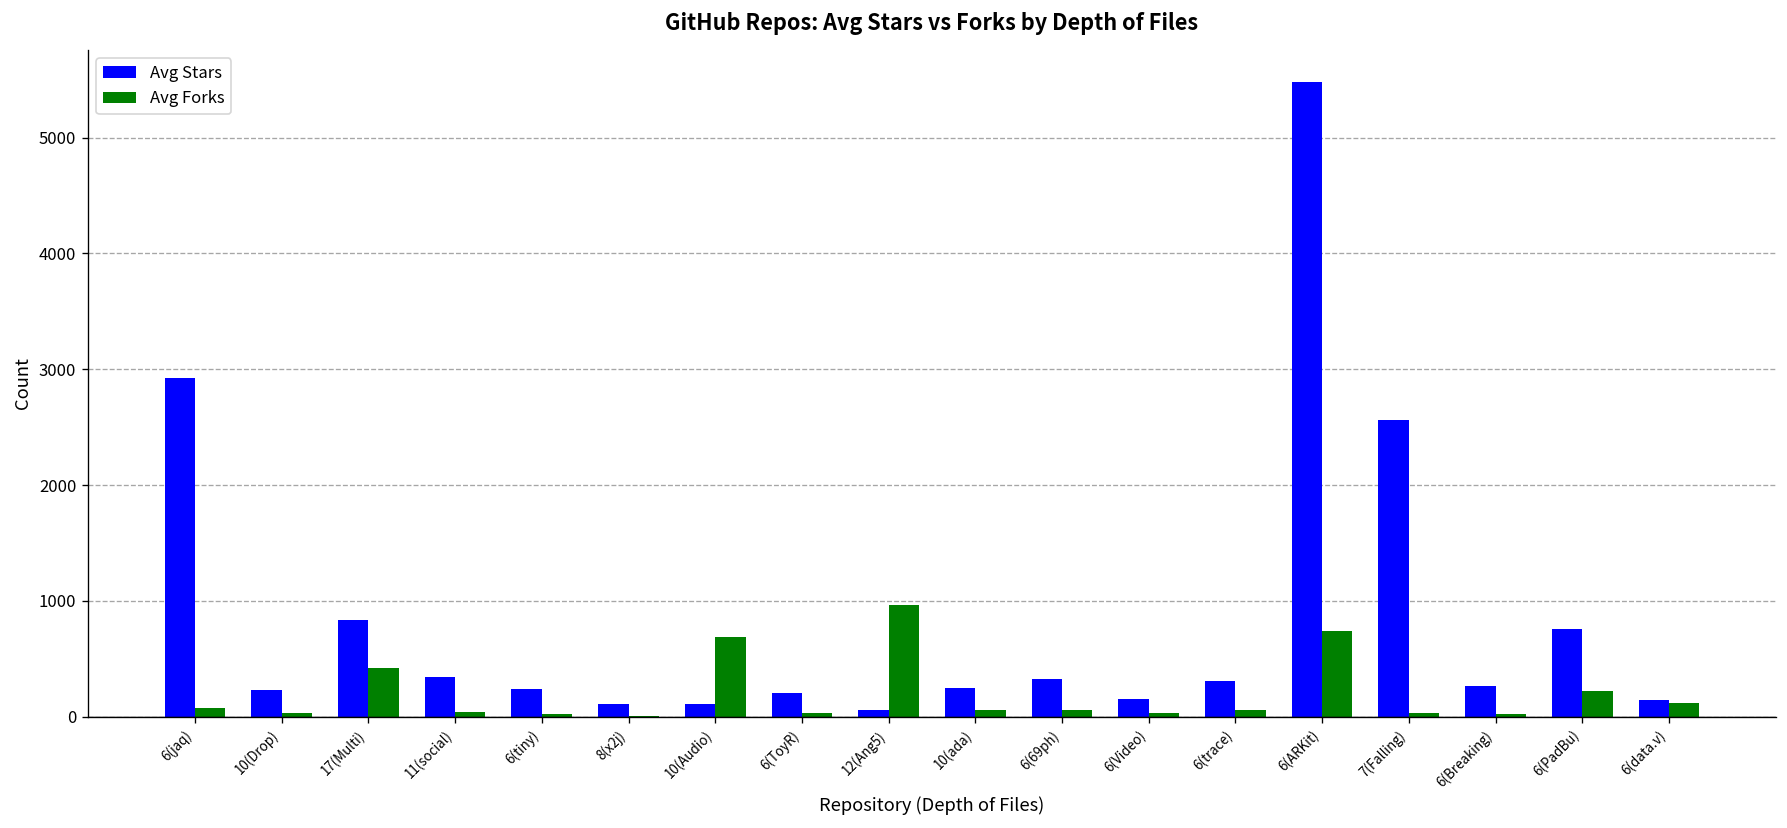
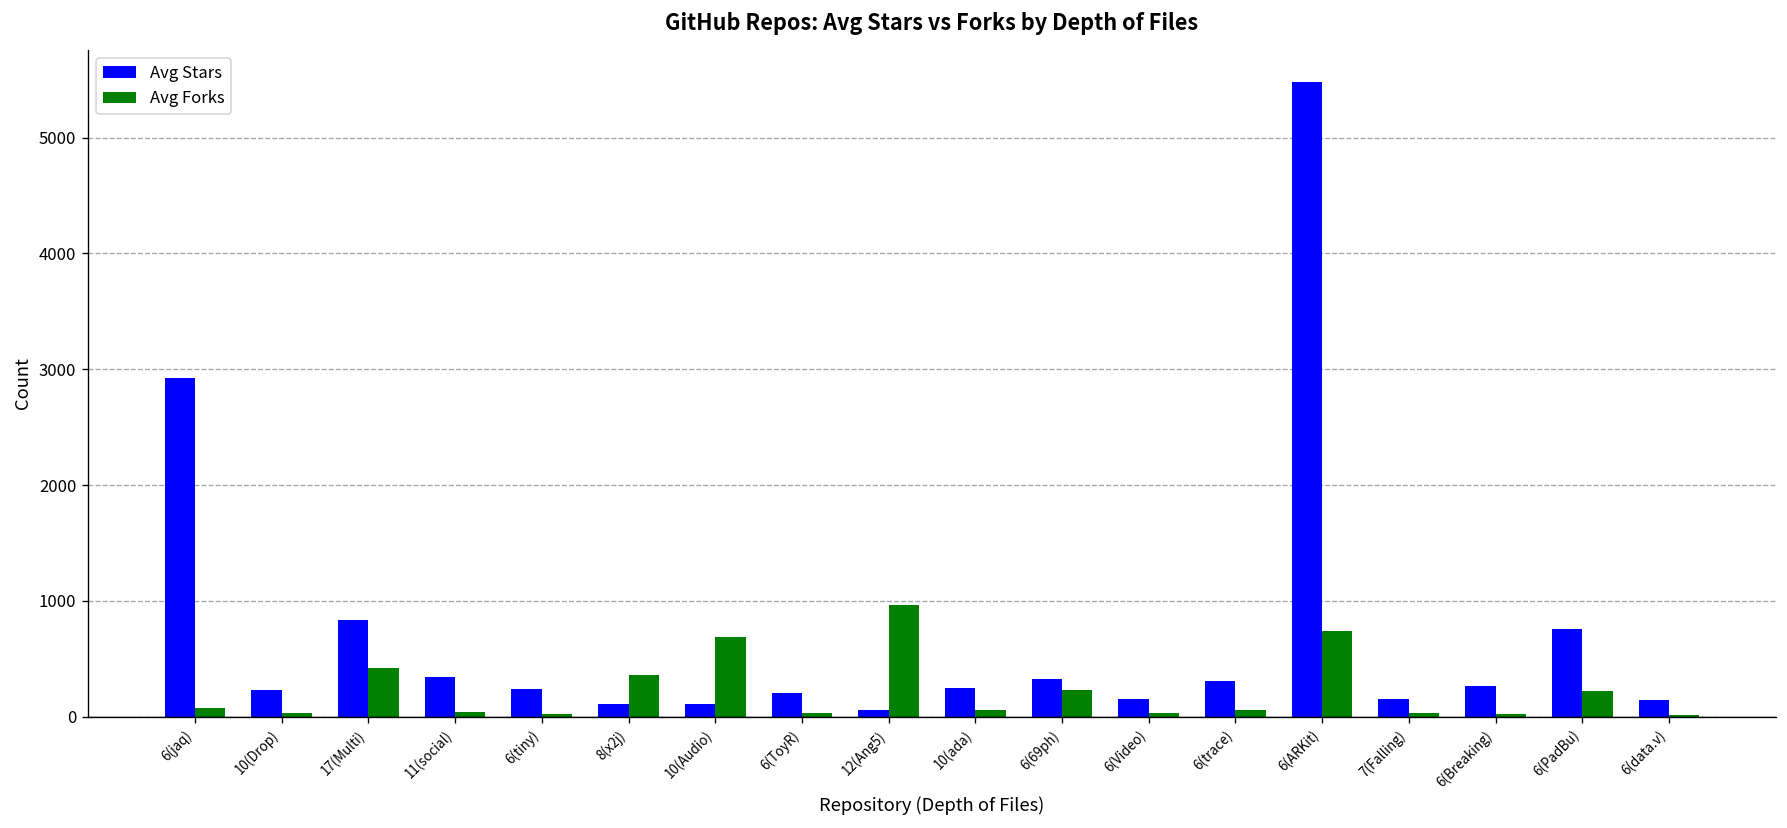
Avg Forks, 8(x2j): 0 -> 400
Avg Forks, 6(69ph): 100 -> 200
Avg Stars, 7(Falling): 2600 -> 200
Avg Forks, 6(data.v): 100 -> 0
